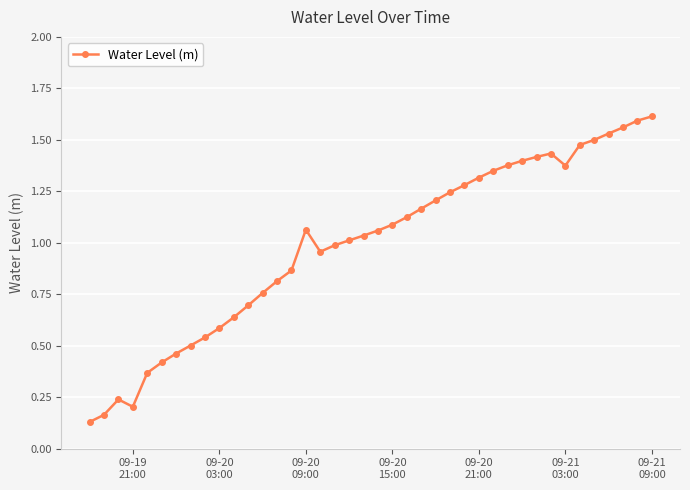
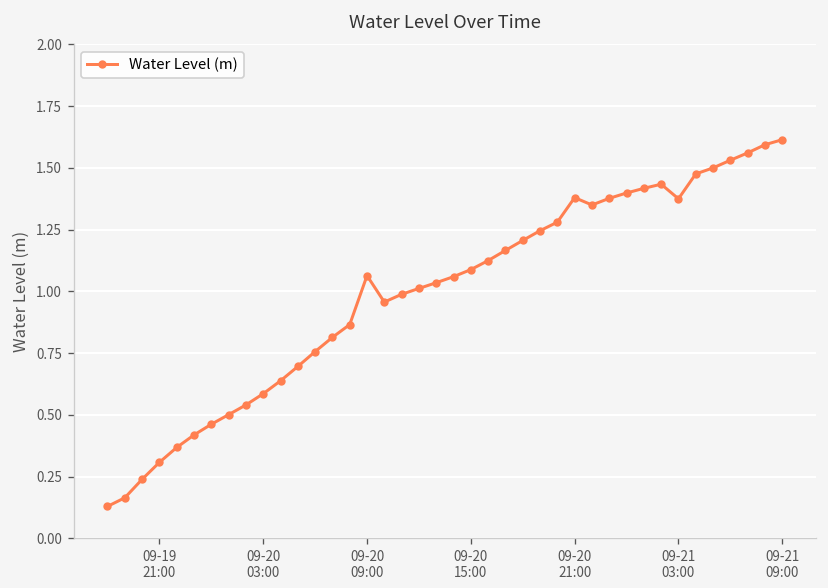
09-19 21:00: 0.20 -> 0.31
09-20 21:00: 1.32 -> 1.38
